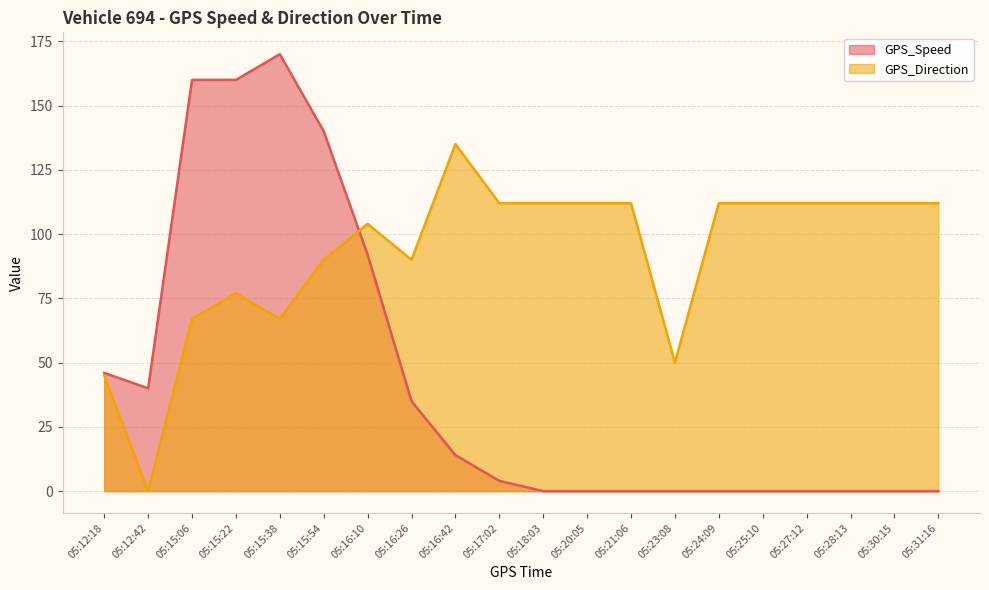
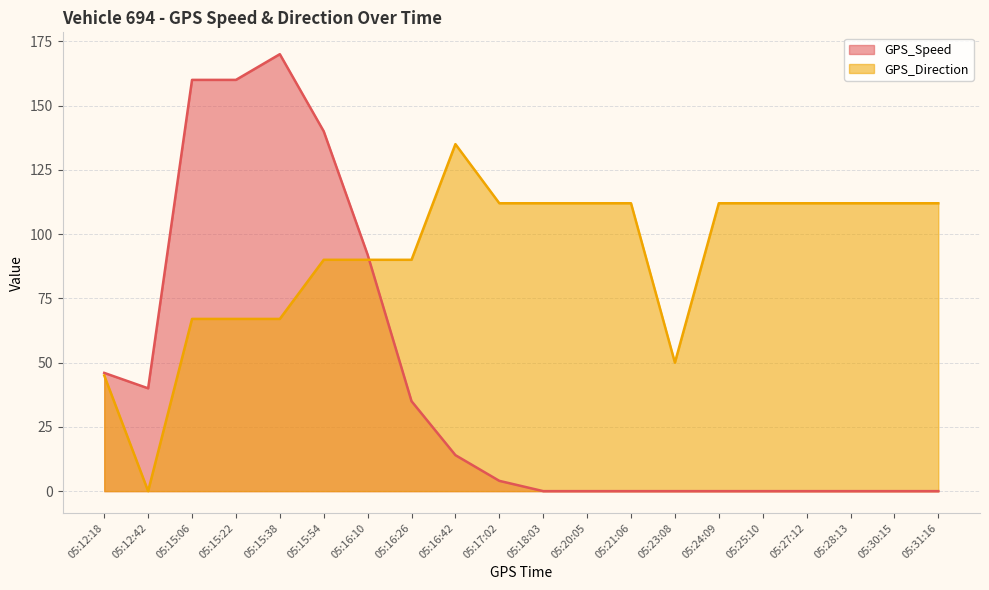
GPS_Direction, 05:15:22: 77 -> 67
GPS_Direction, 05:16:10: 104 -> 90
